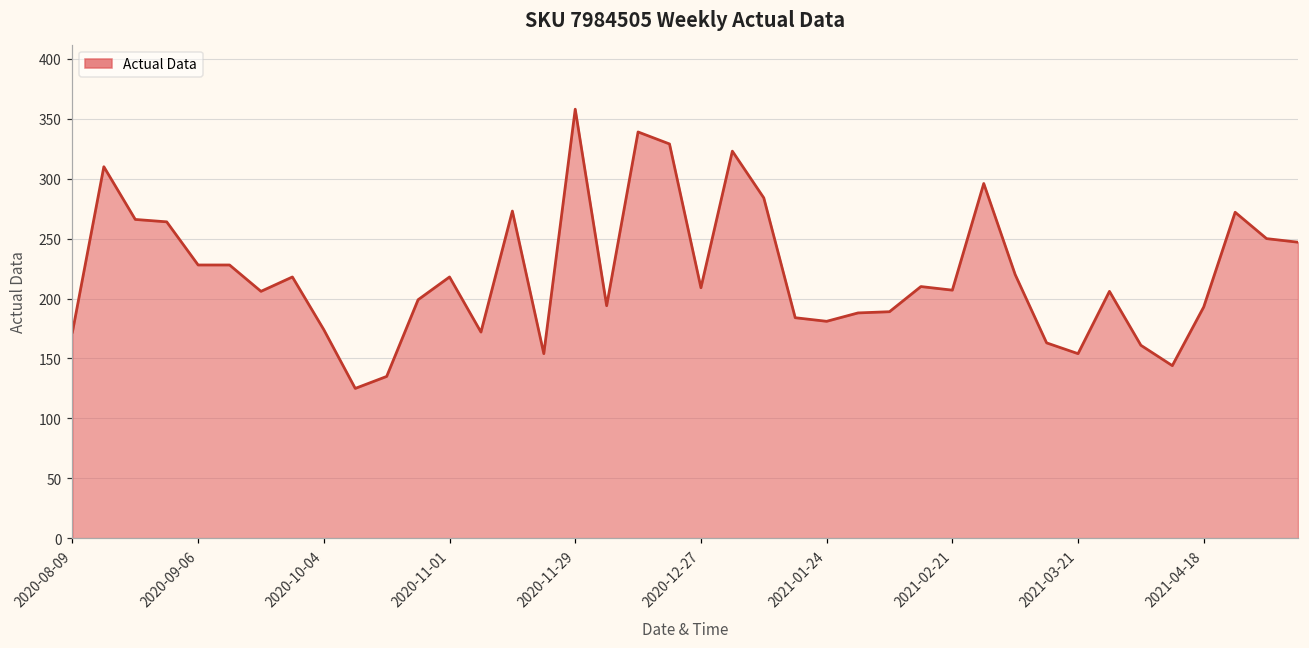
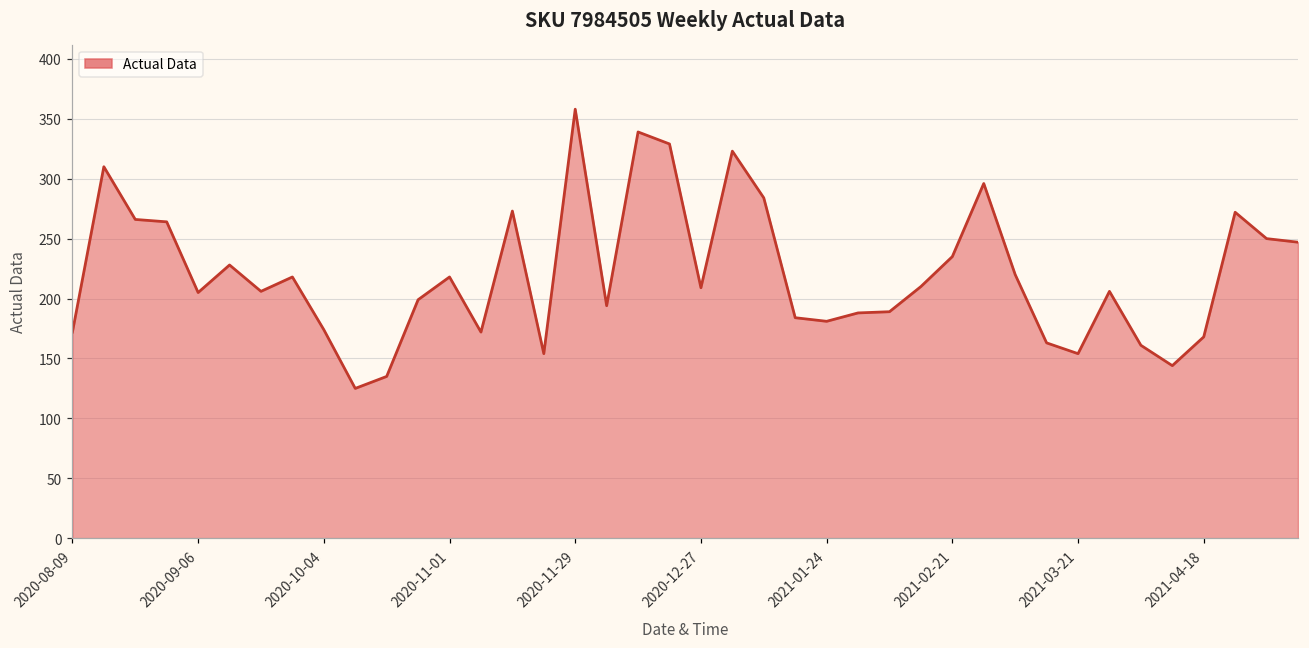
2020-09-06: 228 -> 205
2021-02-21: 207 -> 235
2021-04-18: 193 -> 168
